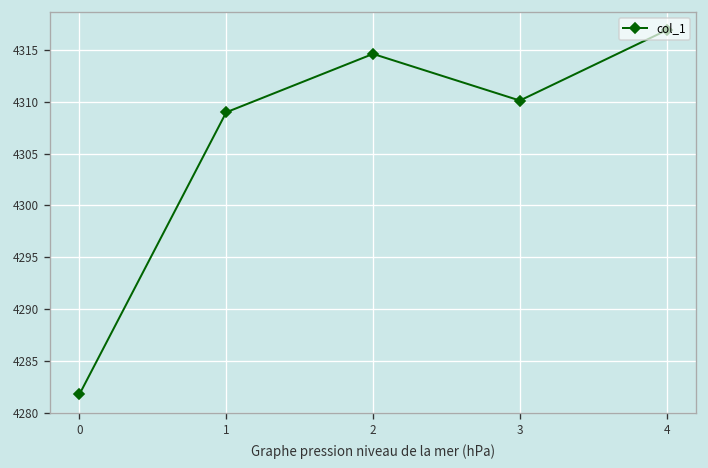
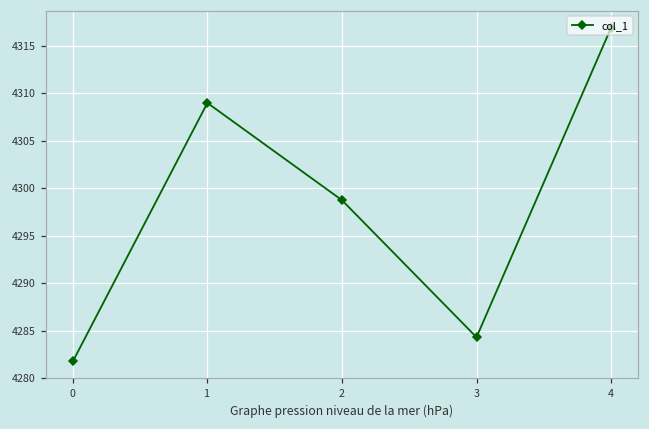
2: 4315 -> 4299
3: 4310 -> 4284
